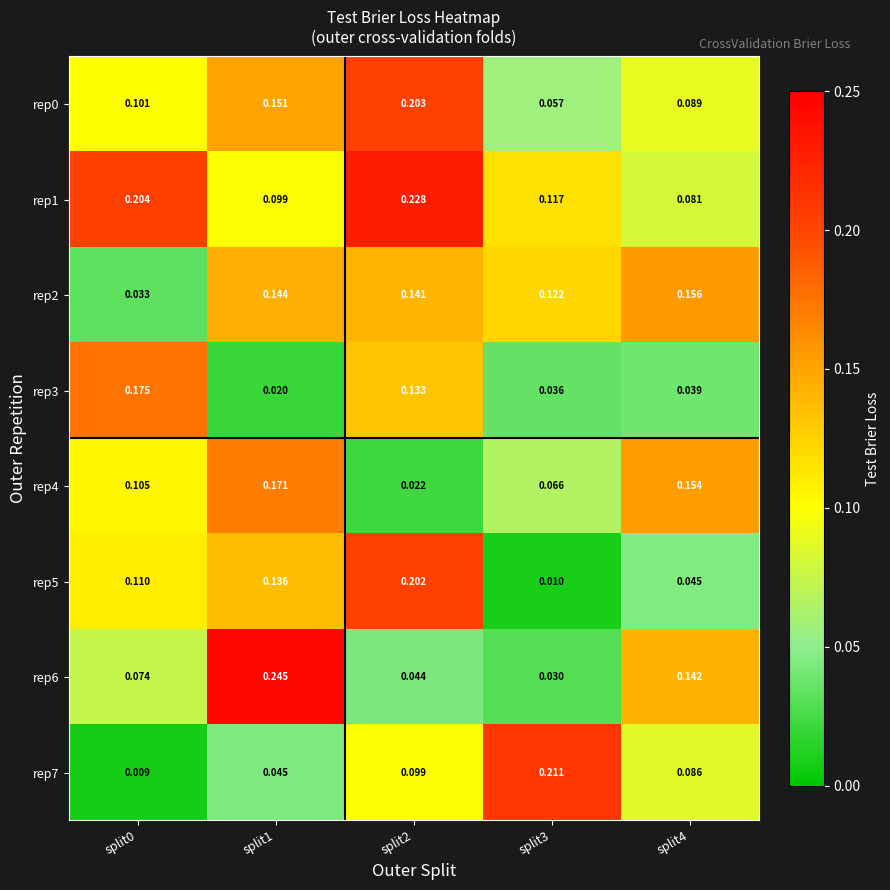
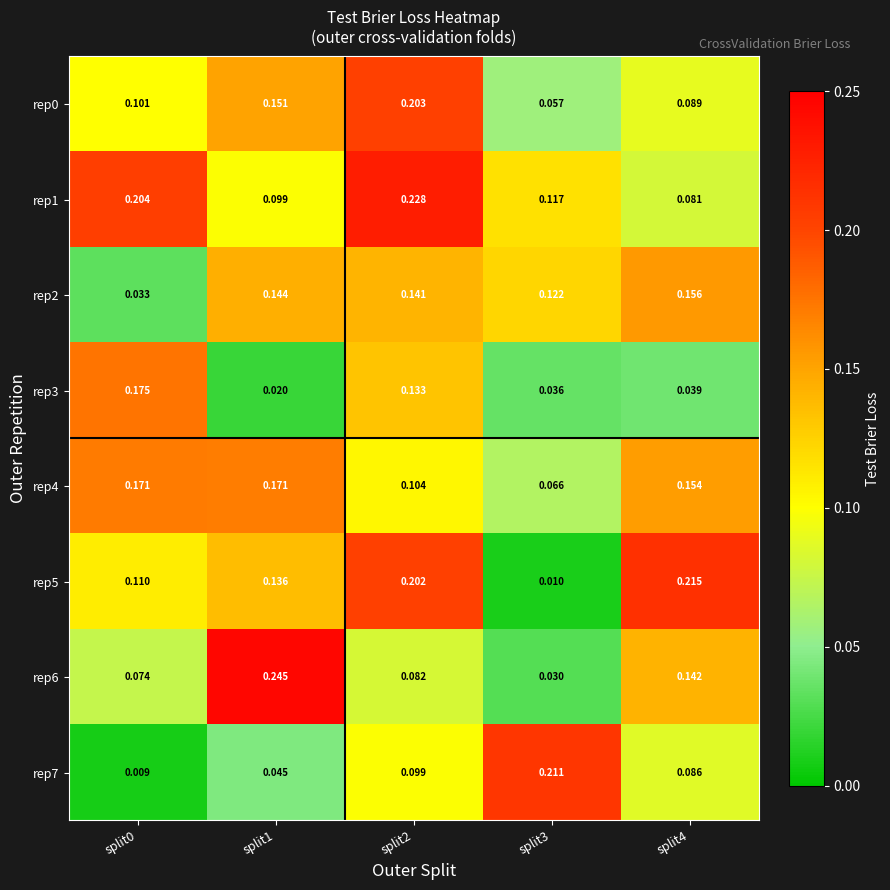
rep4, split0: 0.105 -> 0.171
rep4, split2: 0.022 -> 0.104
rep5, split4: 0.045 -> 0.215
rep6, split2: 0.044 -> 0.082
